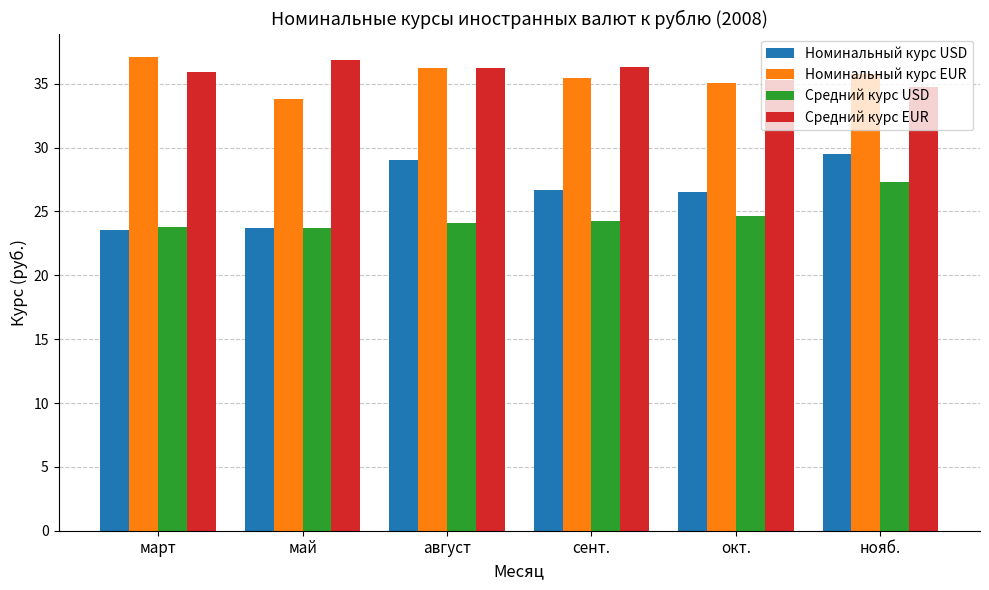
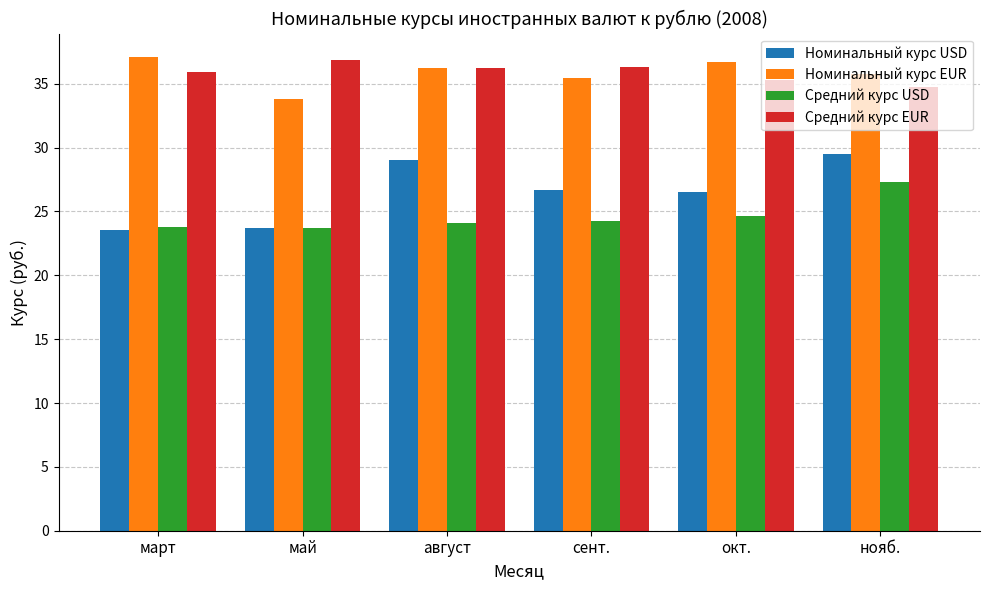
Номинальный курс EUR, окт.: 35.0 -> 36.7
